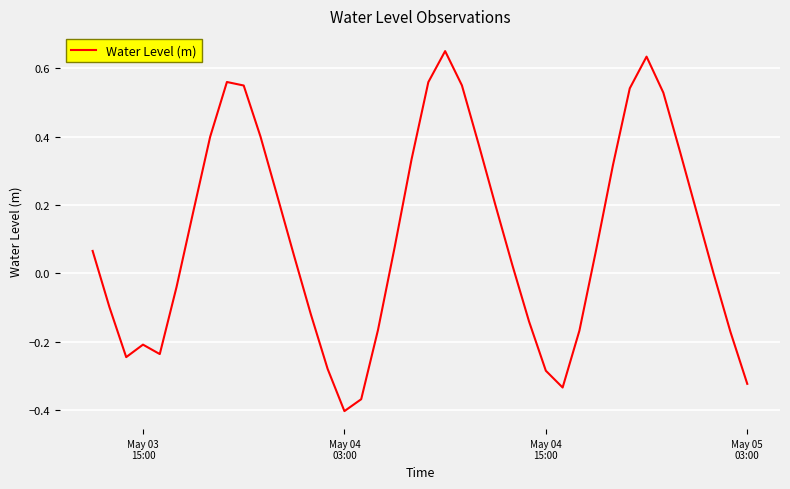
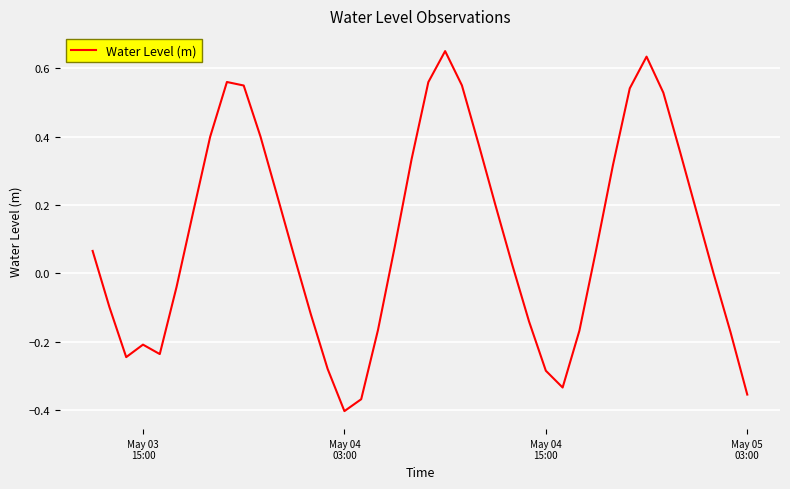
May 05 03:00: -0.32 -> -0.36
